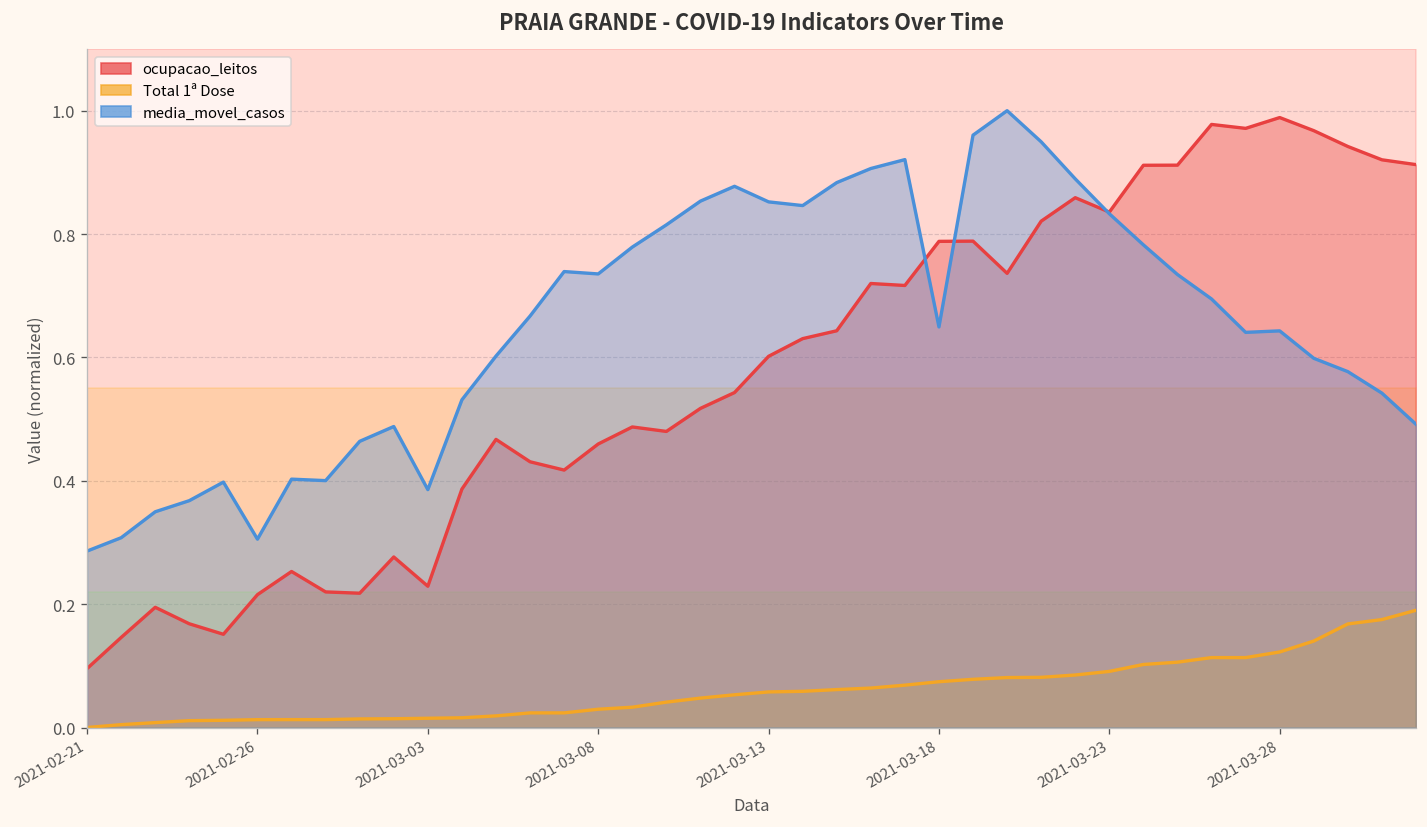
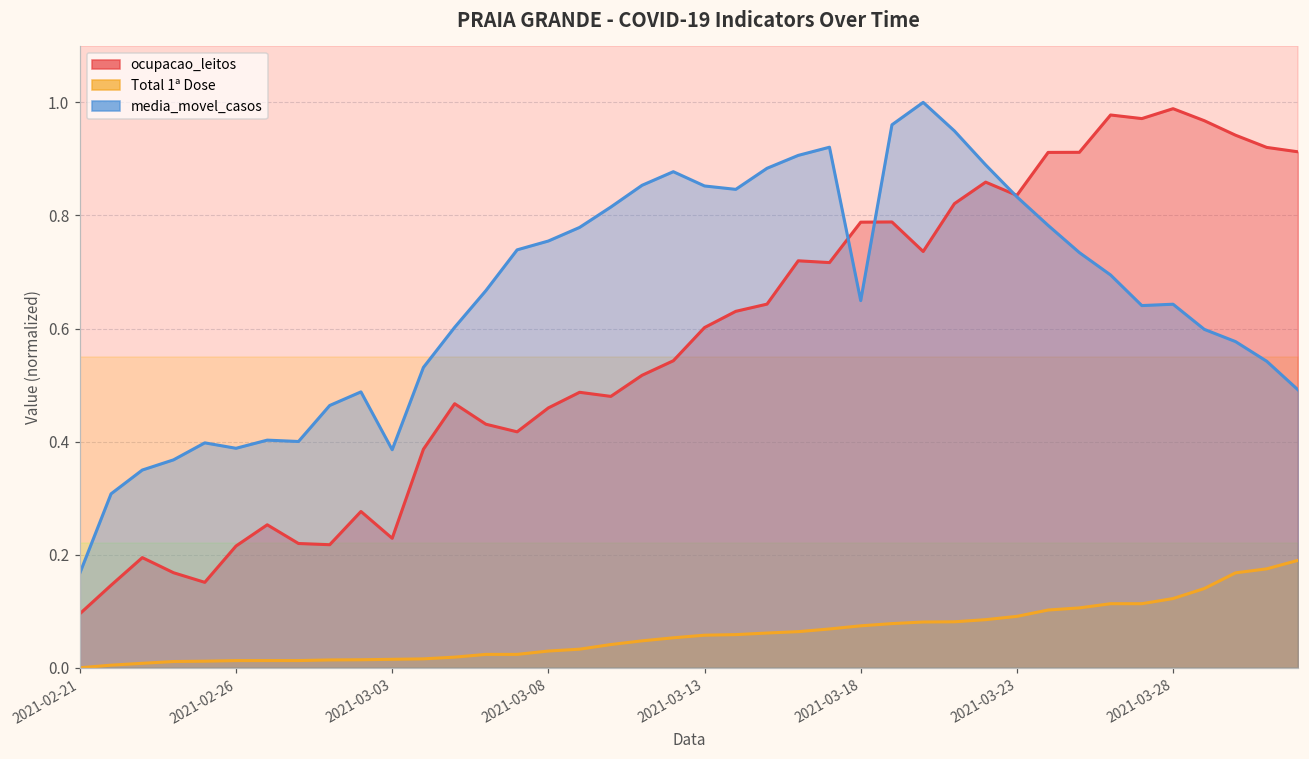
media_movel_casos, 2021-02-21: 0.29 -> 0.17
media_movel_casos, 2021-02-26: 0.31 -> 0.39
media_movel_casos, 2021-03-08: 0.74 -> 0.75
